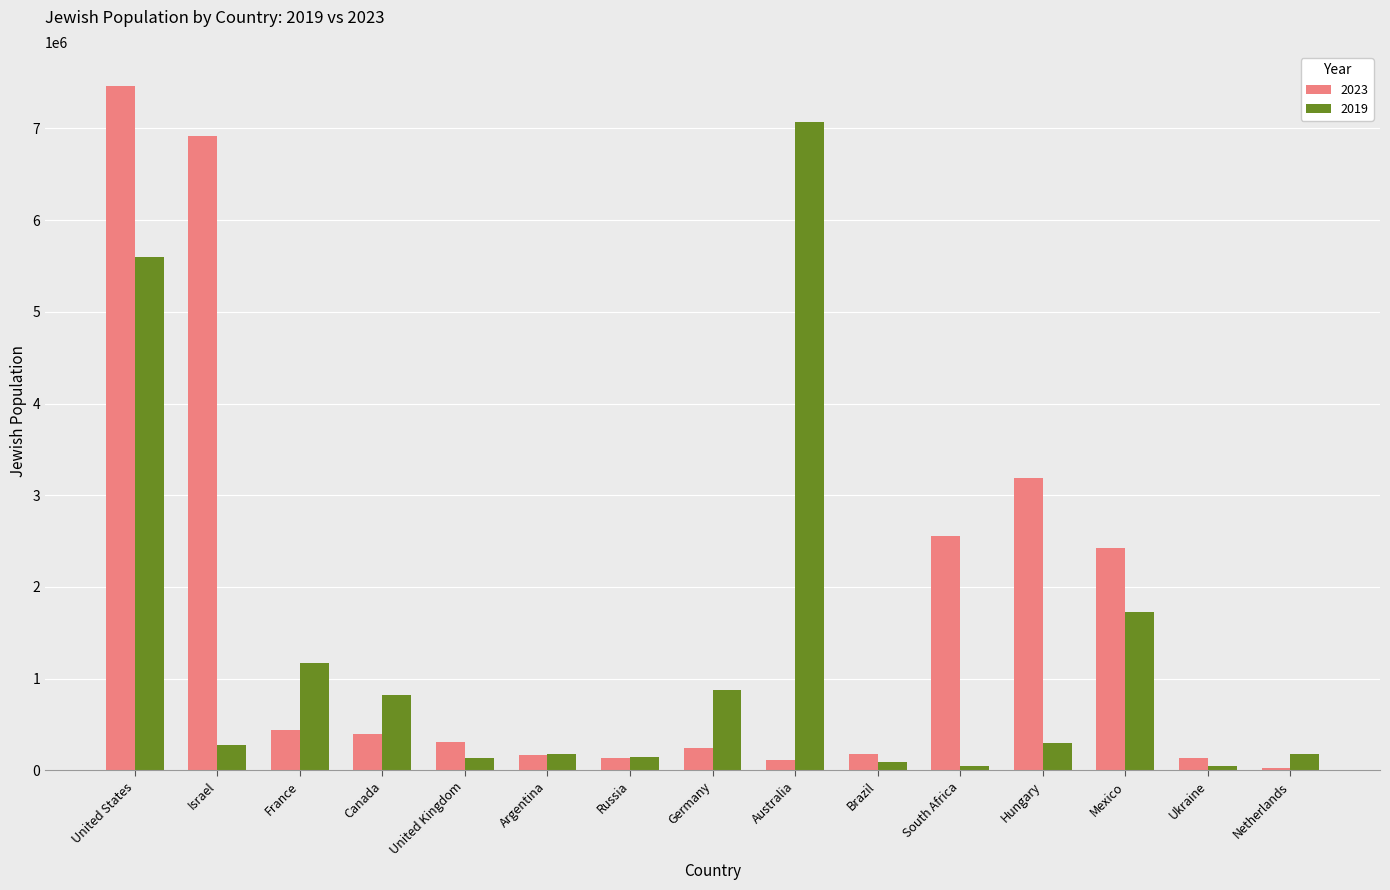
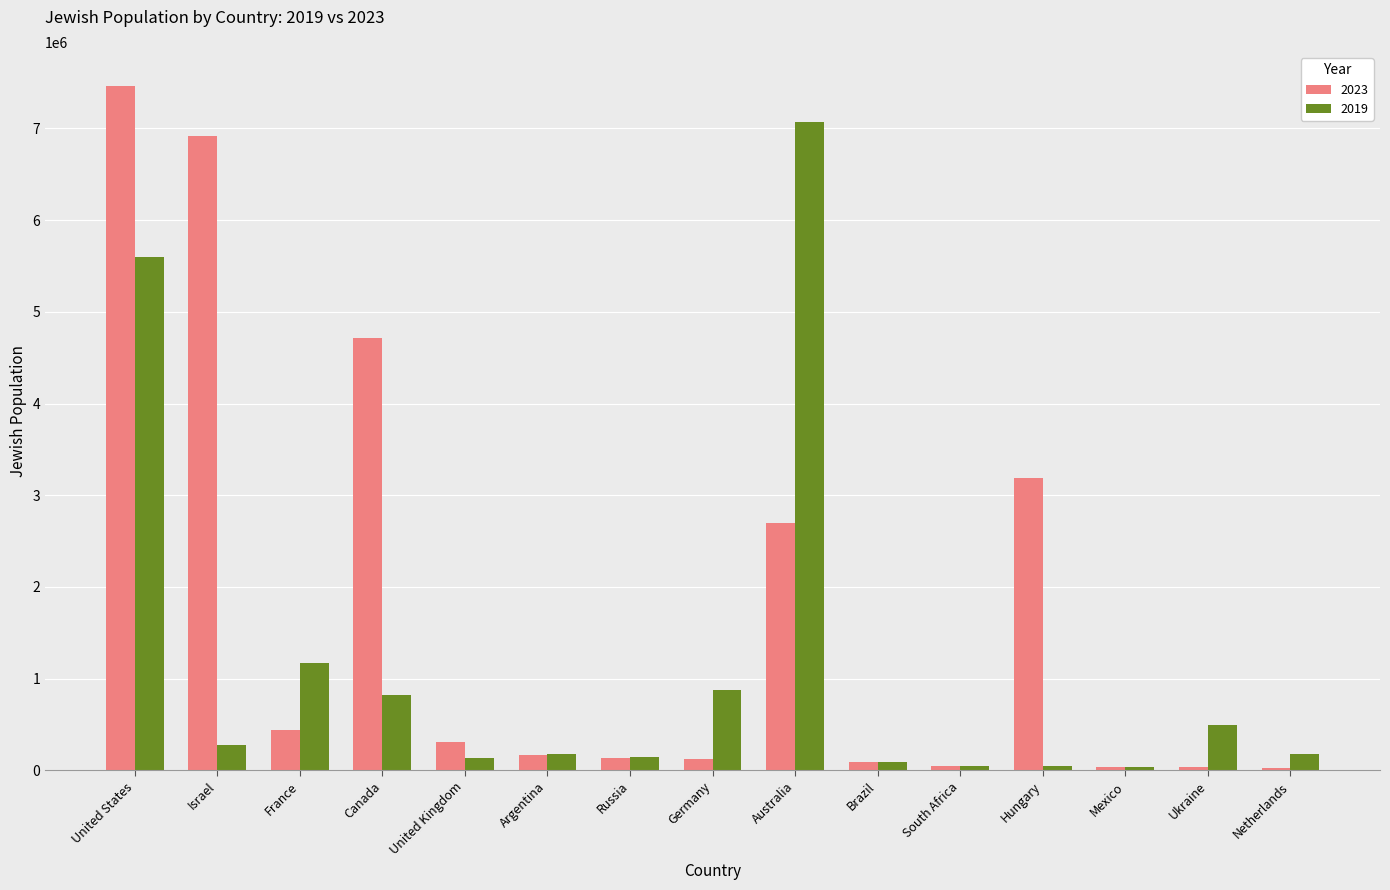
2023, Canada: 400000 -> 4700000
2023, Germany: 200000 -> 100000
2023, Australia: 100000 -> 2700000
2023, Brazil: 200000 -> 100000
2023, South Africa: 2600000 -> 100000
2019, Hungary: 300000 -> 0
2023, Mexico: 2400000 -> 0
2019, Mexico: 1700000 -> 0
2023, Ukraine: 100000 -> 0
2019, Ukraine: 0 -> 500000
